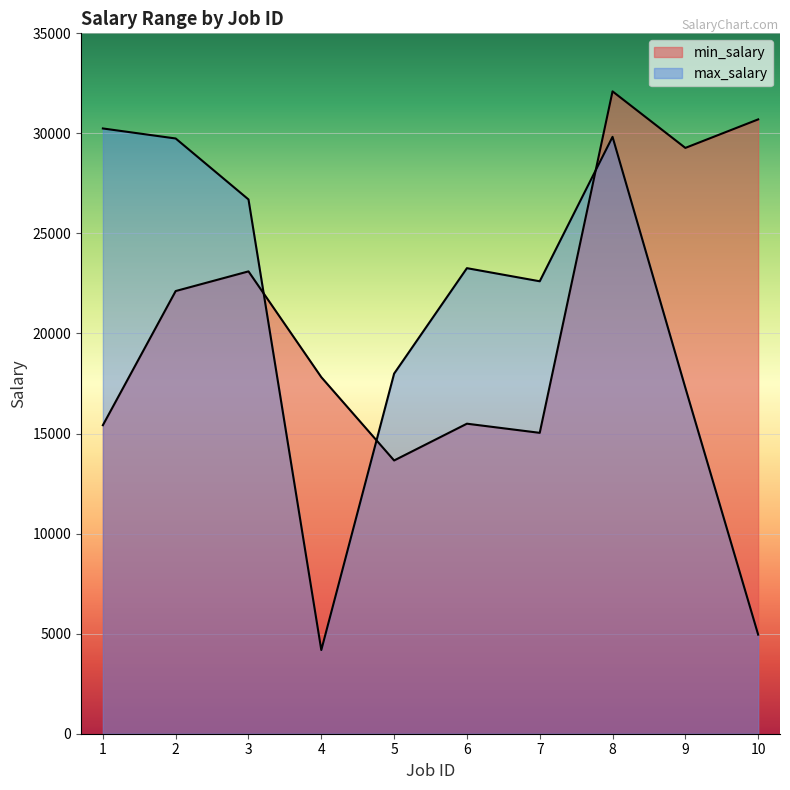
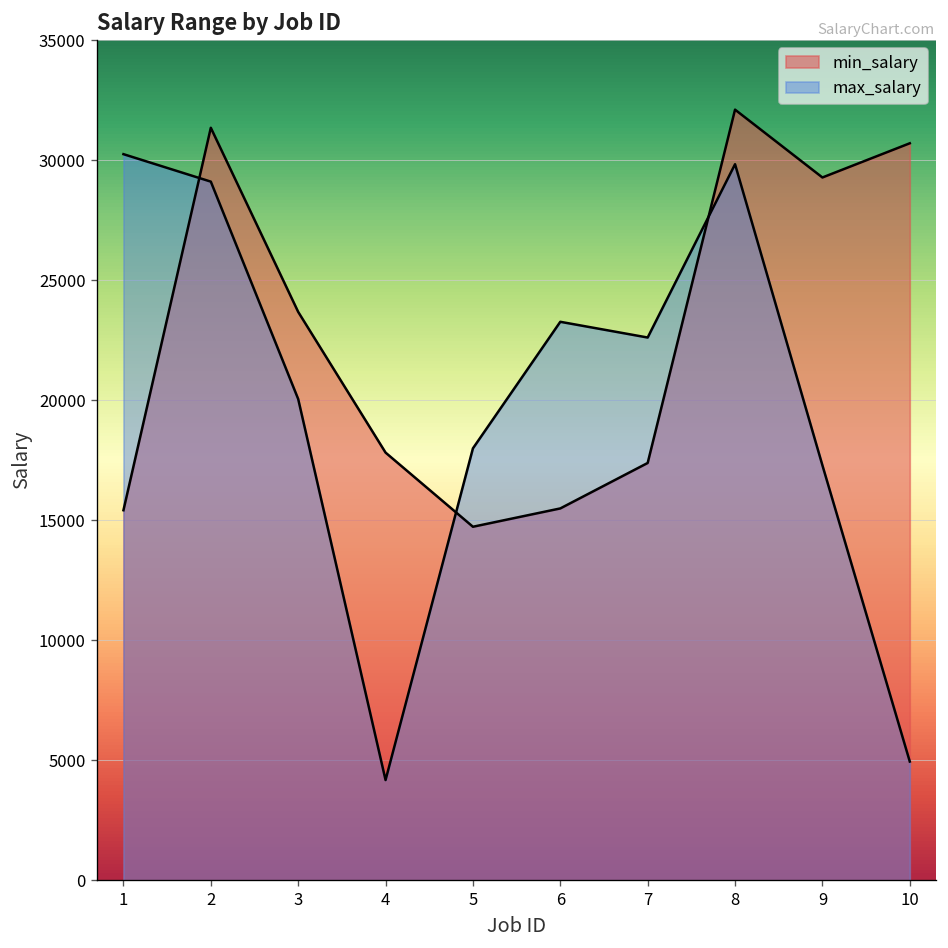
min_salary, 2: 22100 -> 31300
max_salary, 2: 29700 -> 29100
min_salary, 3: 23100 -> 23700
max_salary, 3: 26700 -> 20000
min_salary, 5: 13700 -> 14700
min_salary, 7: 15000 -> 17400
